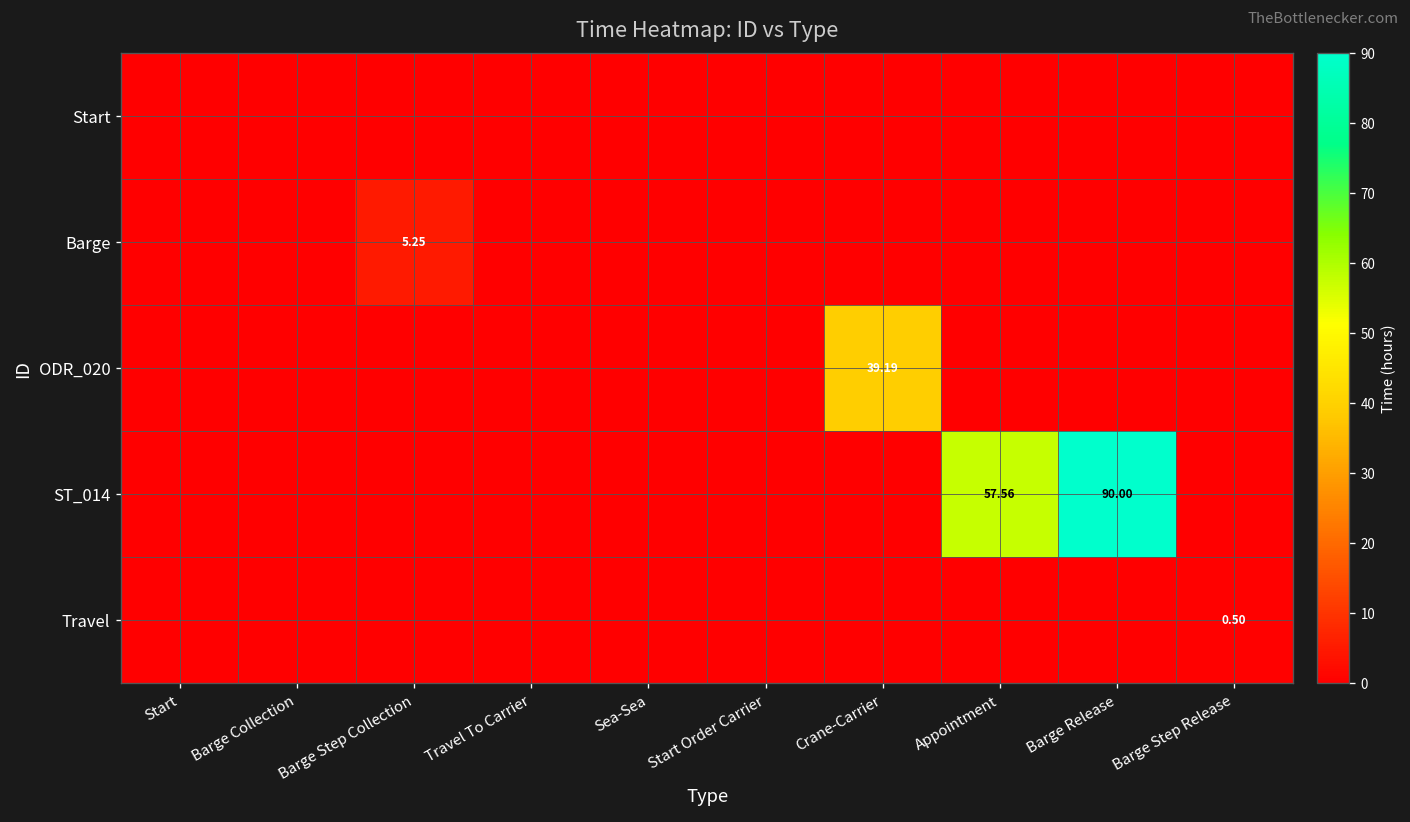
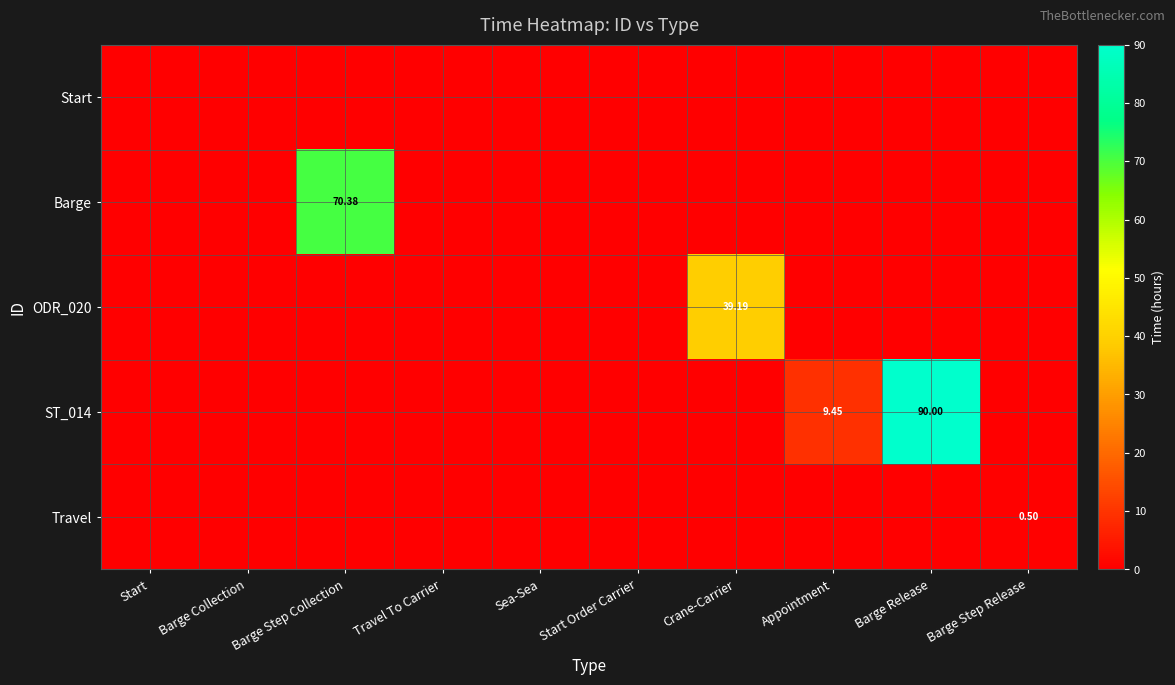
Barge, Barge Step Collection: 5.25 -> 70.38
ST_014, Appointment: 57.56 -> 9.45
